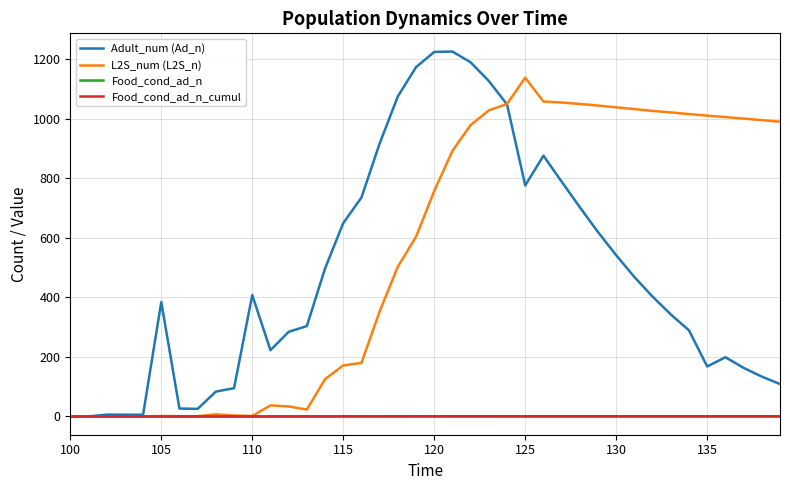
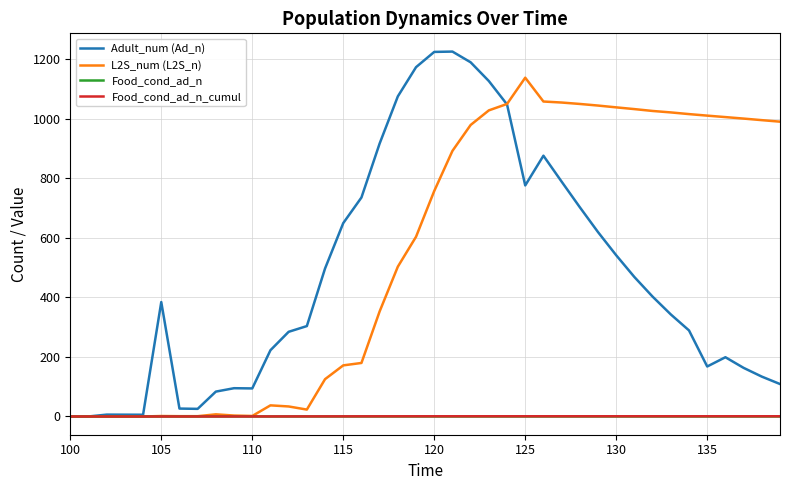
Adult_num (Ad_n), 110: 410 -> 90
